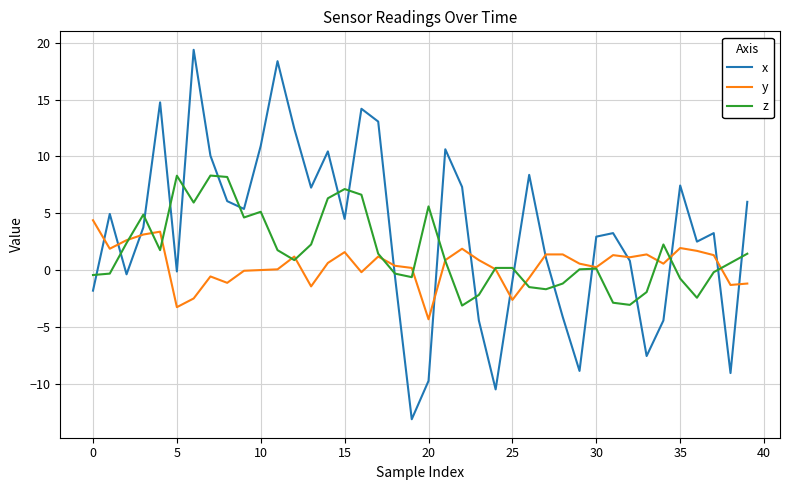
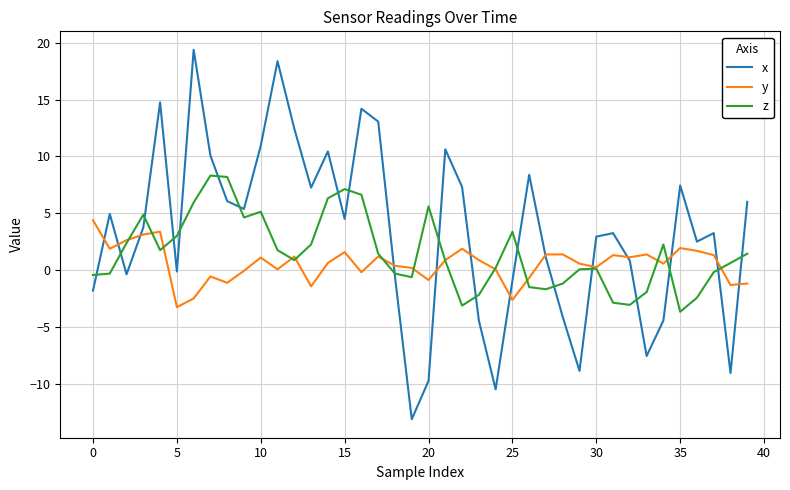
z, 5: 8.3 -> 3.0
y, 10: 0.0 -> 1.1
y, 20: -4.3 -> -0.9
z, 25: 0.2 -> 3.4
z, 35: -0.8 -> -3.7
